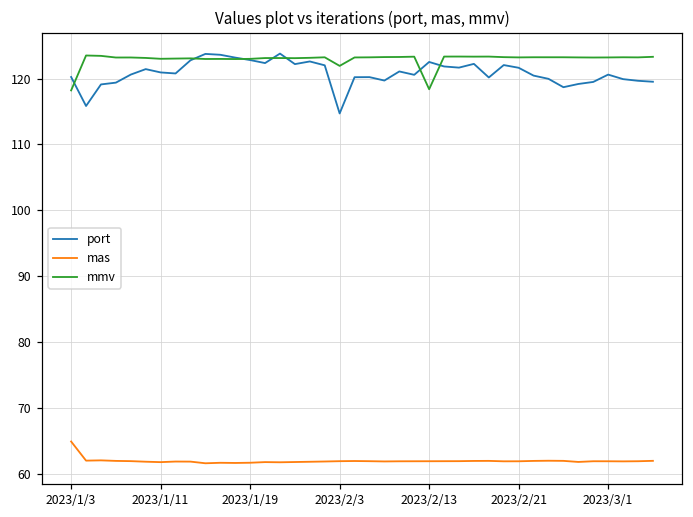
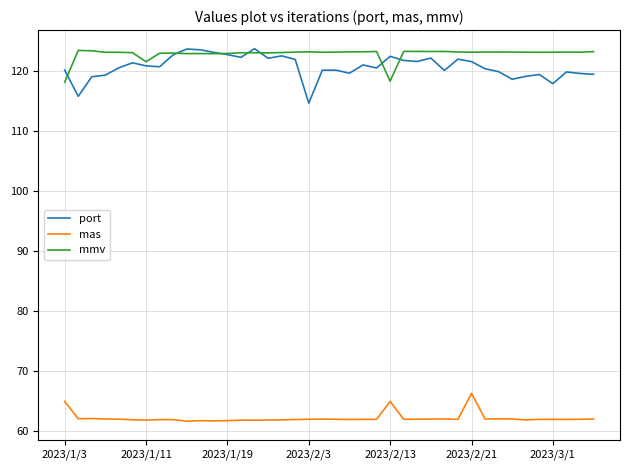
mmv, 2023/1/11: 123 -> 122
mmv, 2023/2/3: 122 -> 123
mas, 2023/2/13: 62 -> 65
mas, 2023/2/21: 62 -> 66
port, 2023/3/1: 121 -> 118
